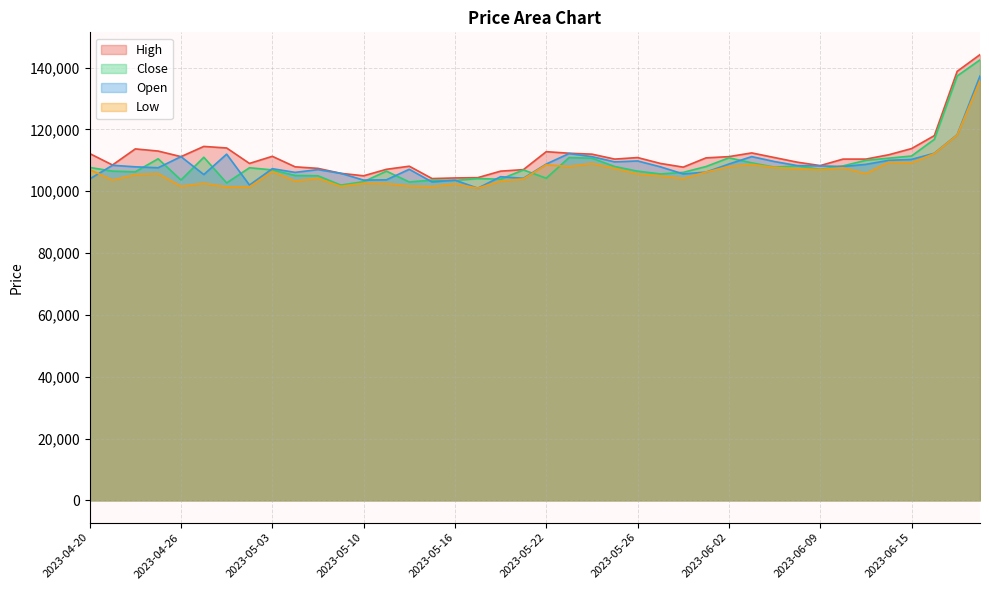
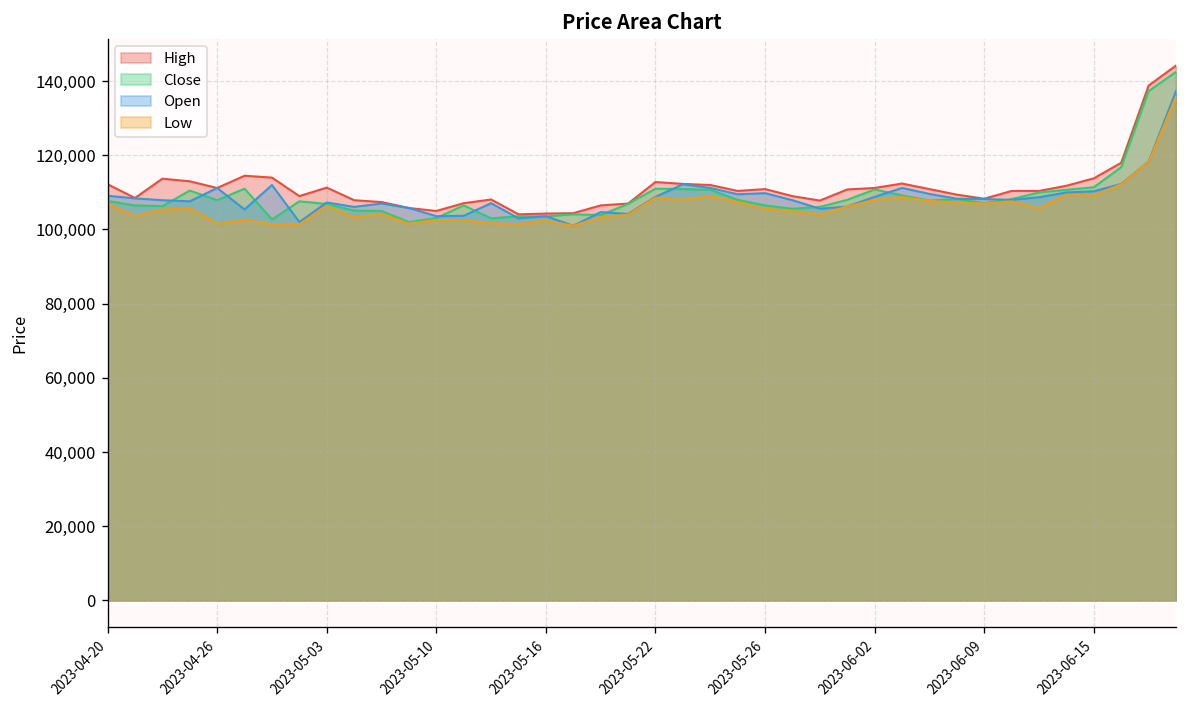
Open, 2023-04-20: 104,000 -> 109,000
Close, 2023-04-26: 104,000 -> 108,000
Close, 2023-05-22: 104,000 -> 111,000
